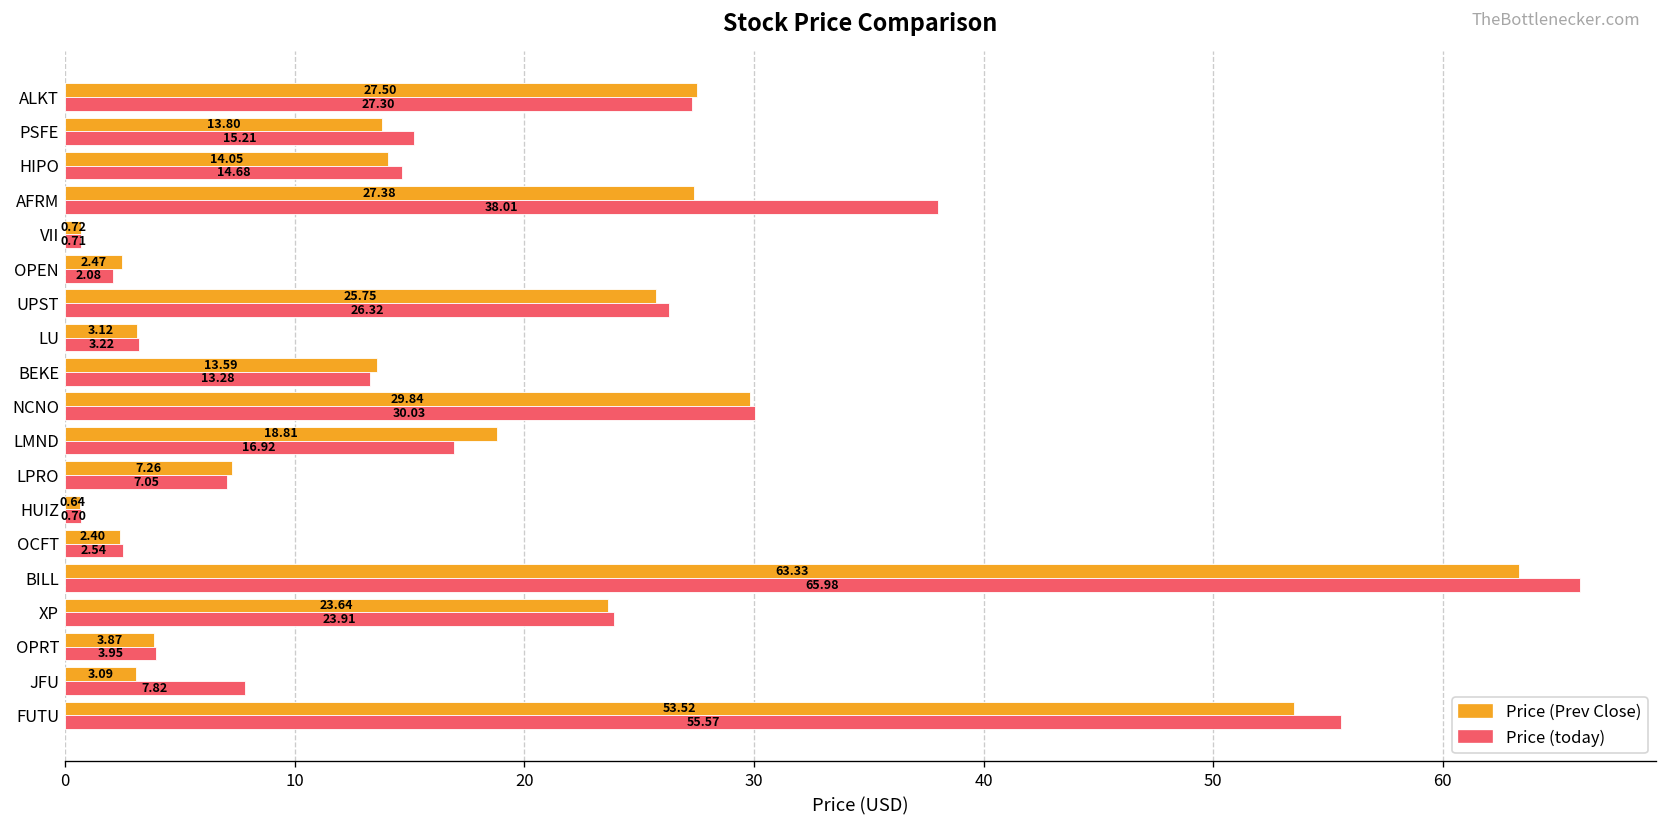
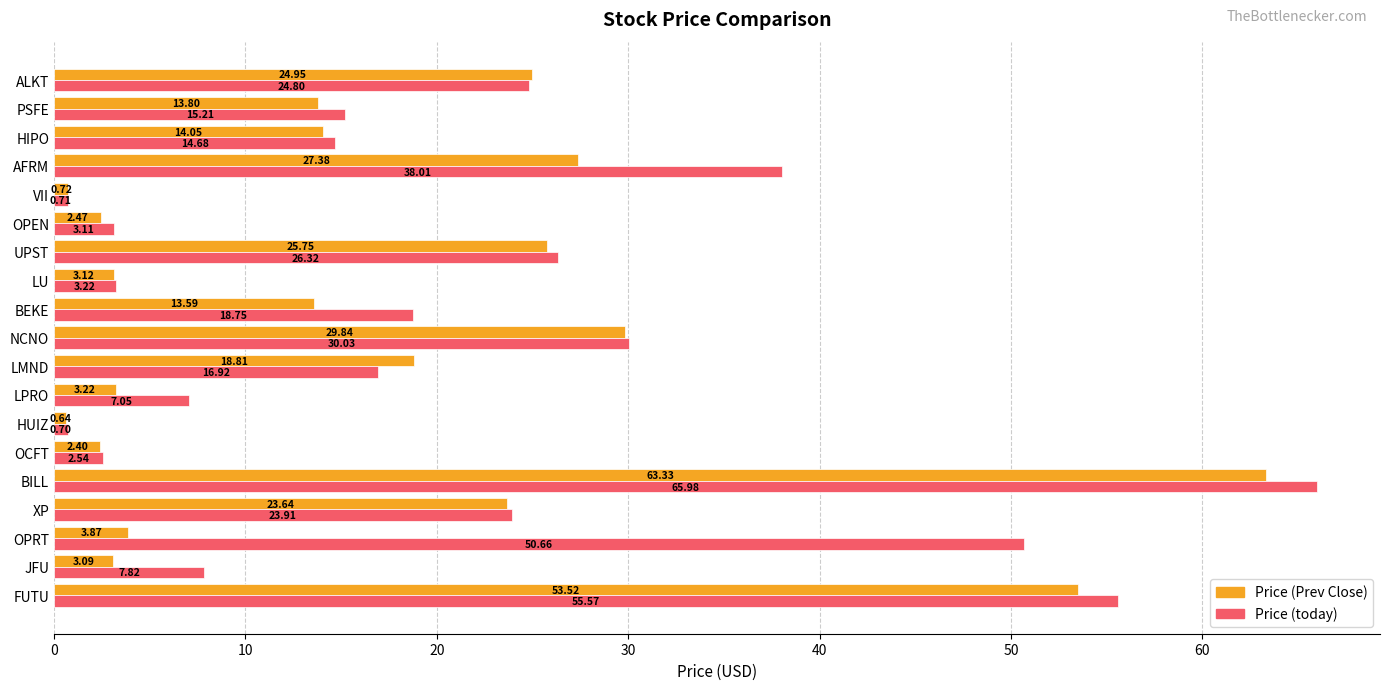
Price (Prev Close), ALKT: 27.50 -> 24.95
Price (today), ALKT: 27.30 -> 24.80
Price (today), OPEN: 2.08 -> 3.11
Price (today), BEKE: 13.28 -> 18.75
Price (Prev Close), LPRO: 7.26 -> 3.22
Price (today), OPRT: 3.95 -> 50.66
